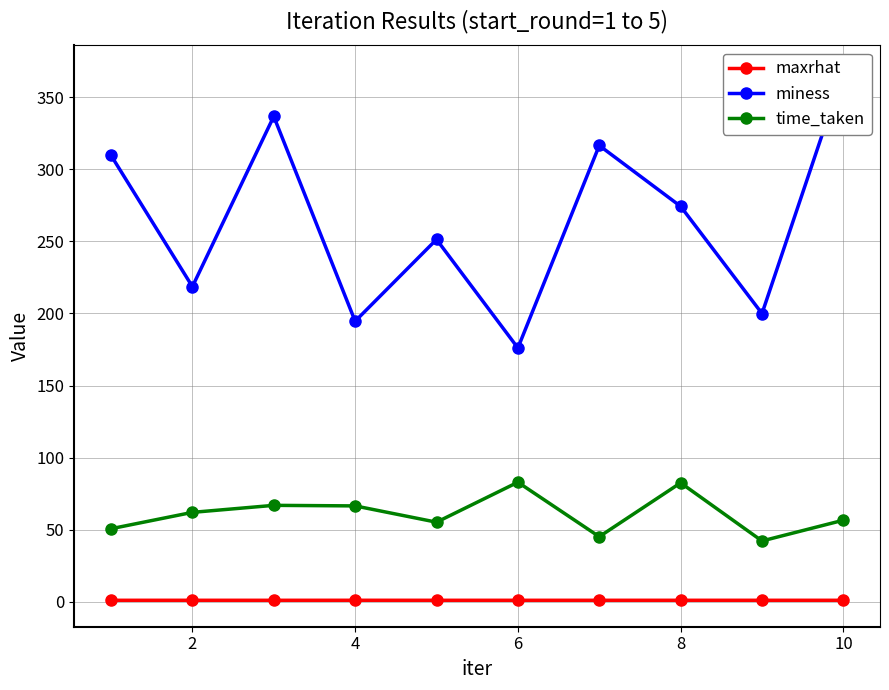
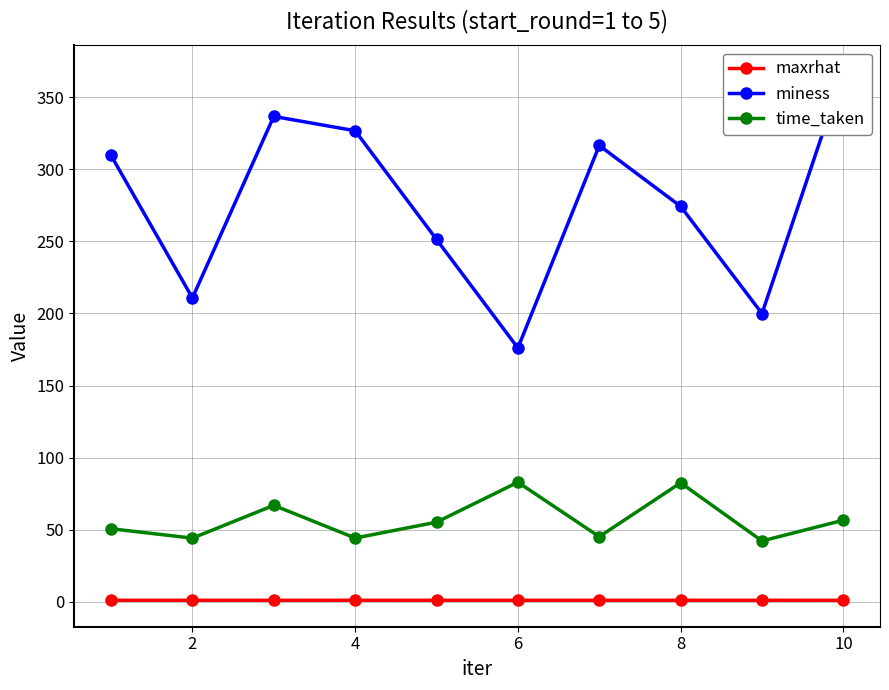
miness, 2: 219 -> 211
time_taken, 2: 62 -> 44
miness, 4: 195 -> 327
time_taken, 4: 67 -> 44
